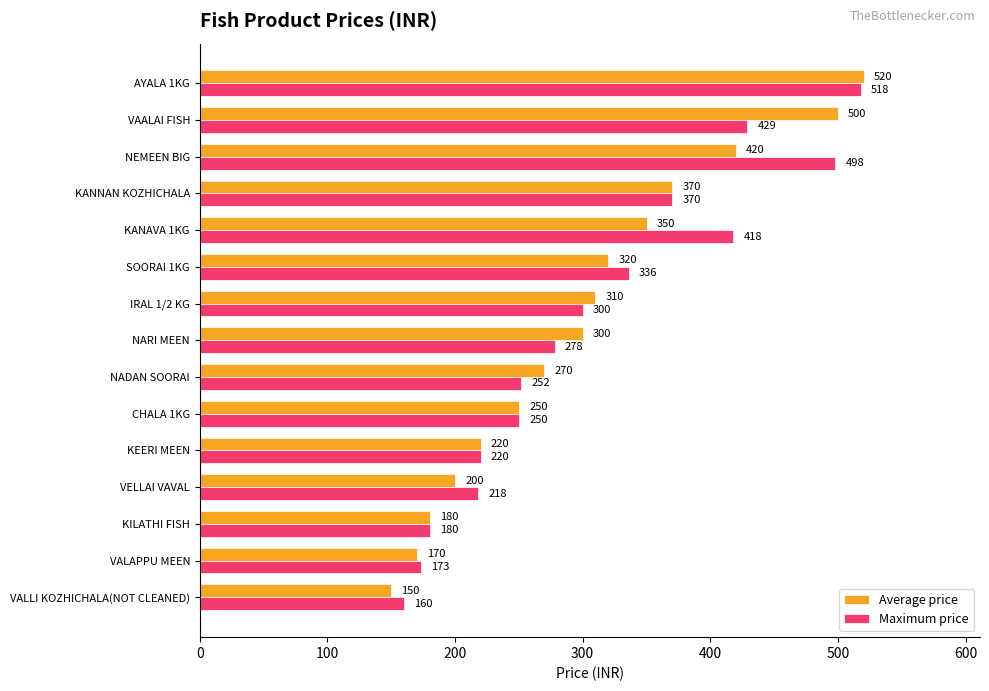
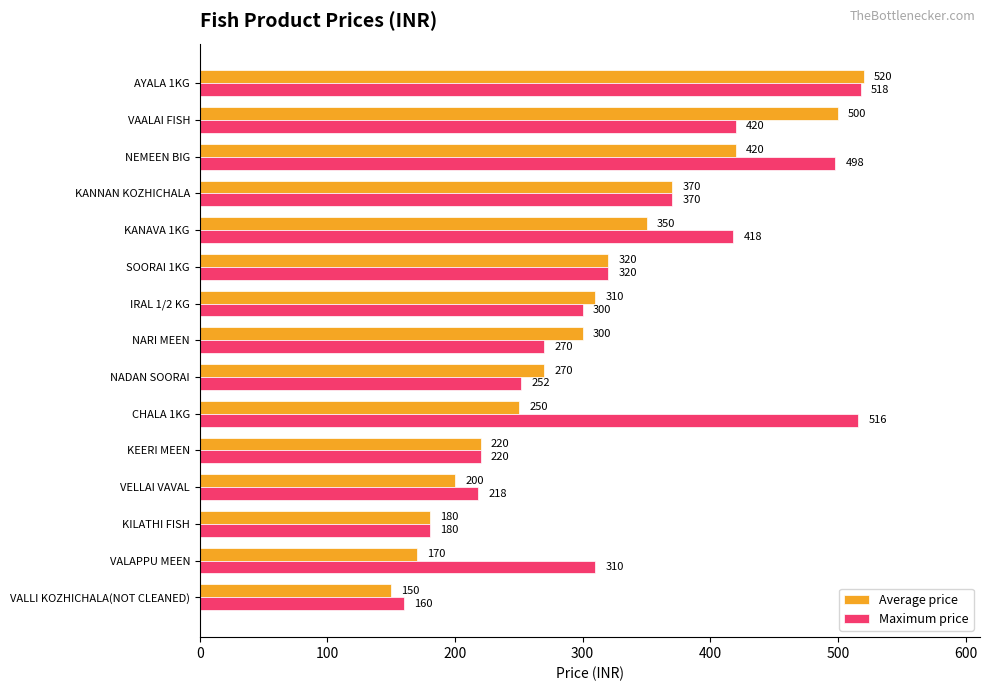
Maximum price, VAALAI FISH: 429 -> 420
Maximum price, SOORAI 1KG: 336 -> 320
Maximum price, NARI MEEN: 278 -> 270
Maximum price, CHALA 1KG: 250 -> 516
Maximum price, VALAPPU MEEN: 173 -> 310
